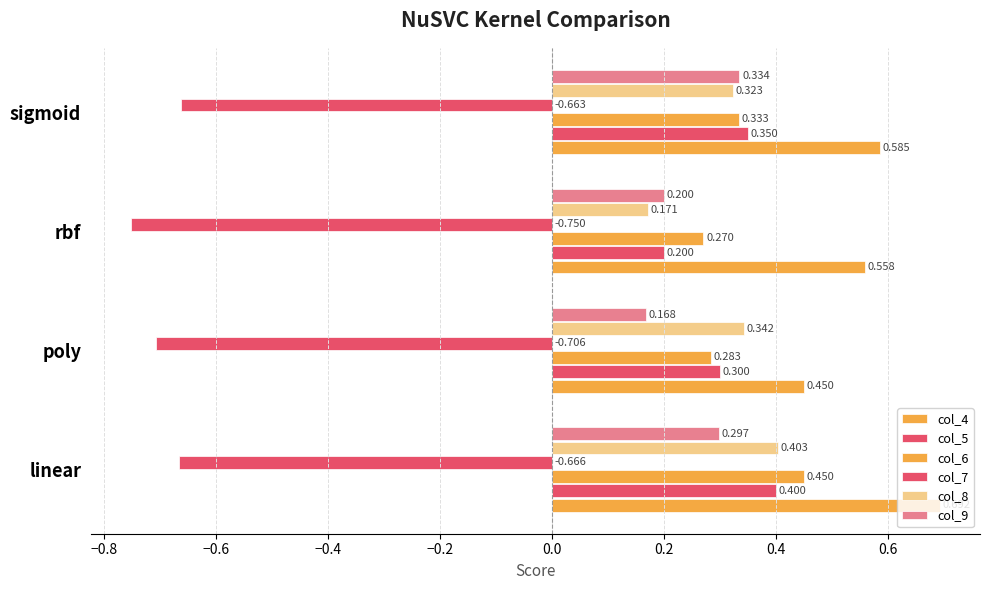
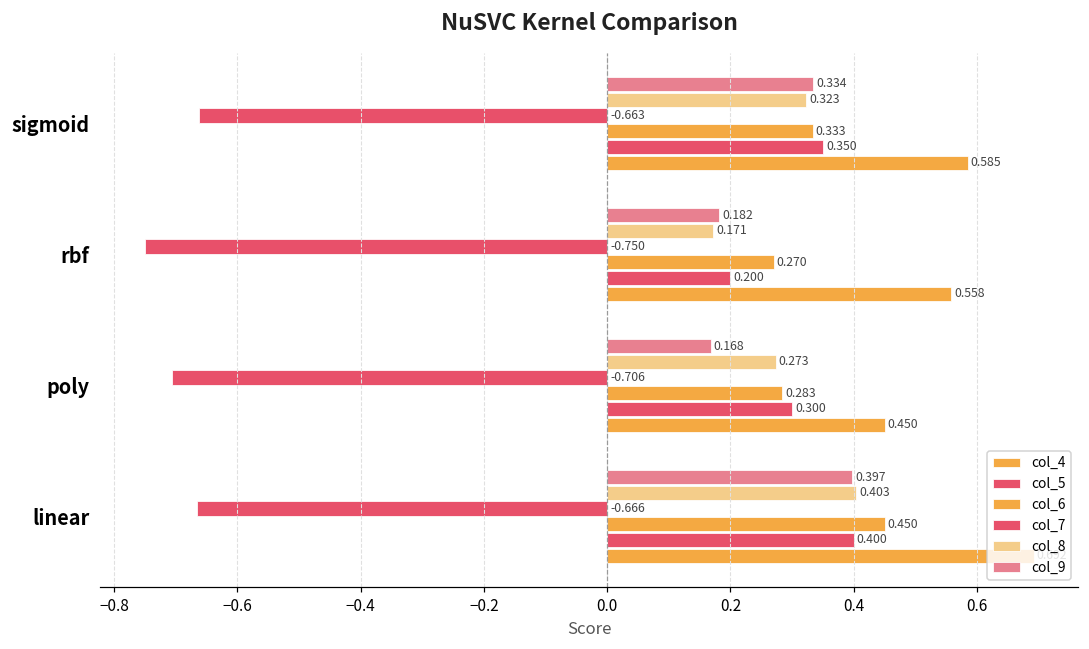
col_9, rbf: 0.200 -> 0.182
col_8, poly: 0.342 -> 0.273
col_9, linear: 0.297 -> 0.397
